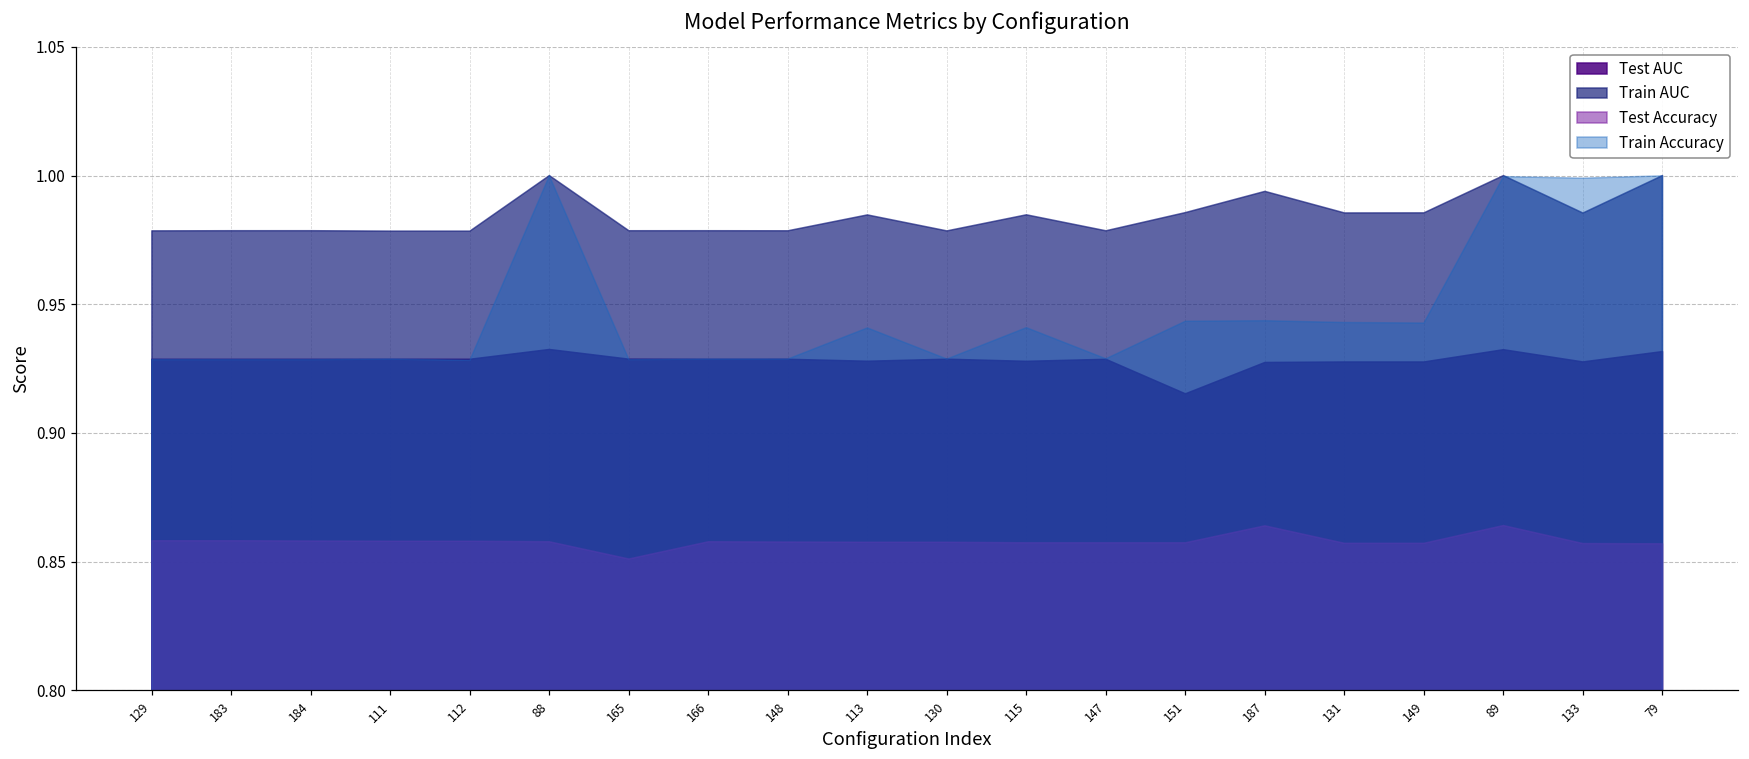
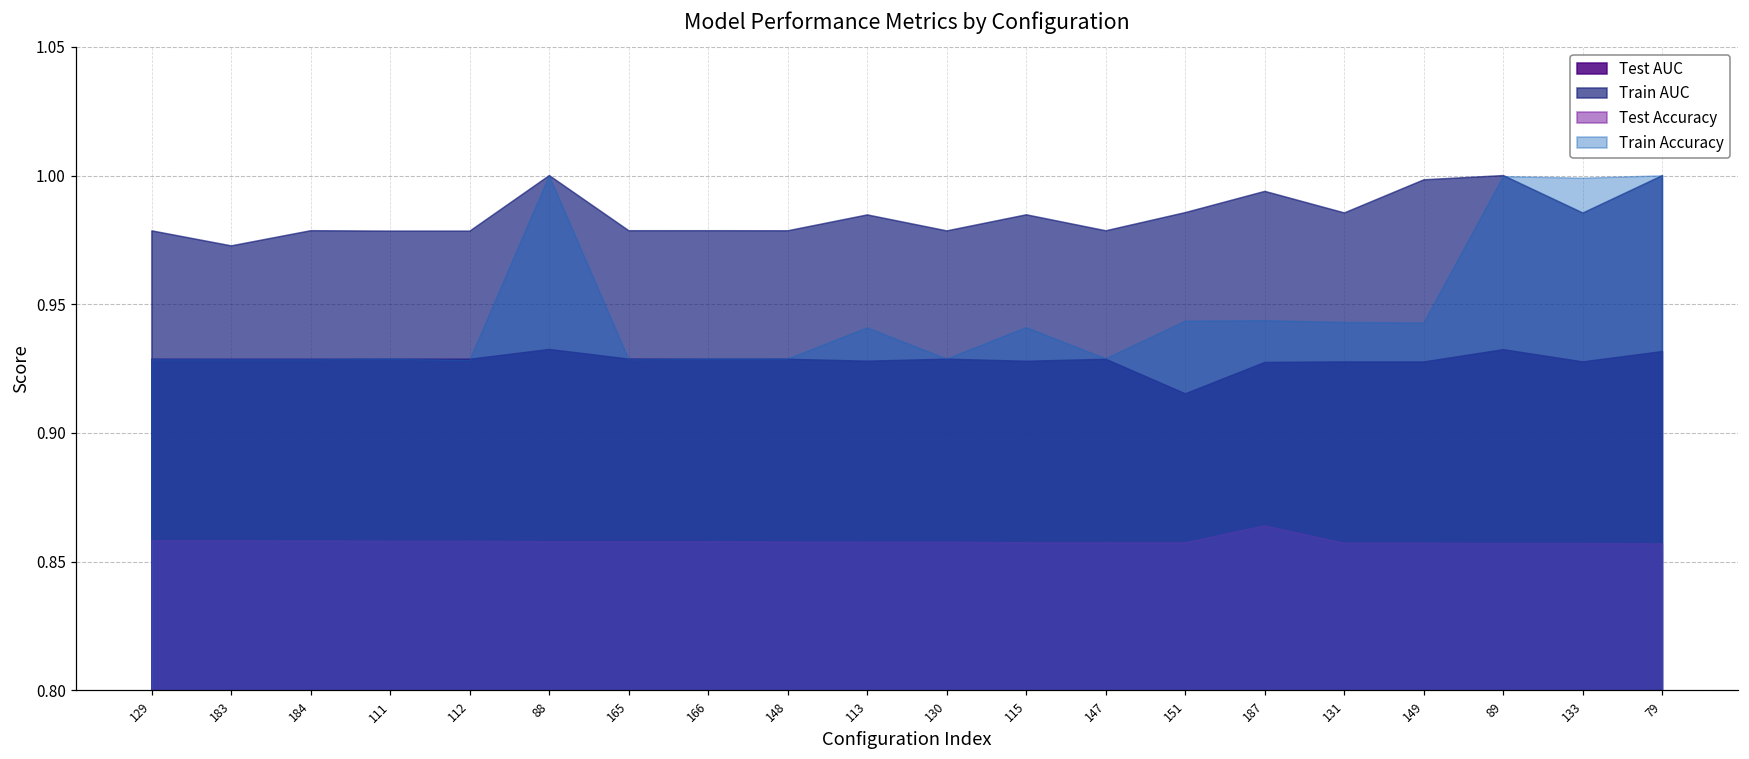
Train AUC, 183: 0.979 -> 0.973
Test Accuracy, 165: 0.851 -> 0.858
Train AUC, 149: 0.986 -> 0.998
Test Accuracy, 89: 0.864 -> 0.857
